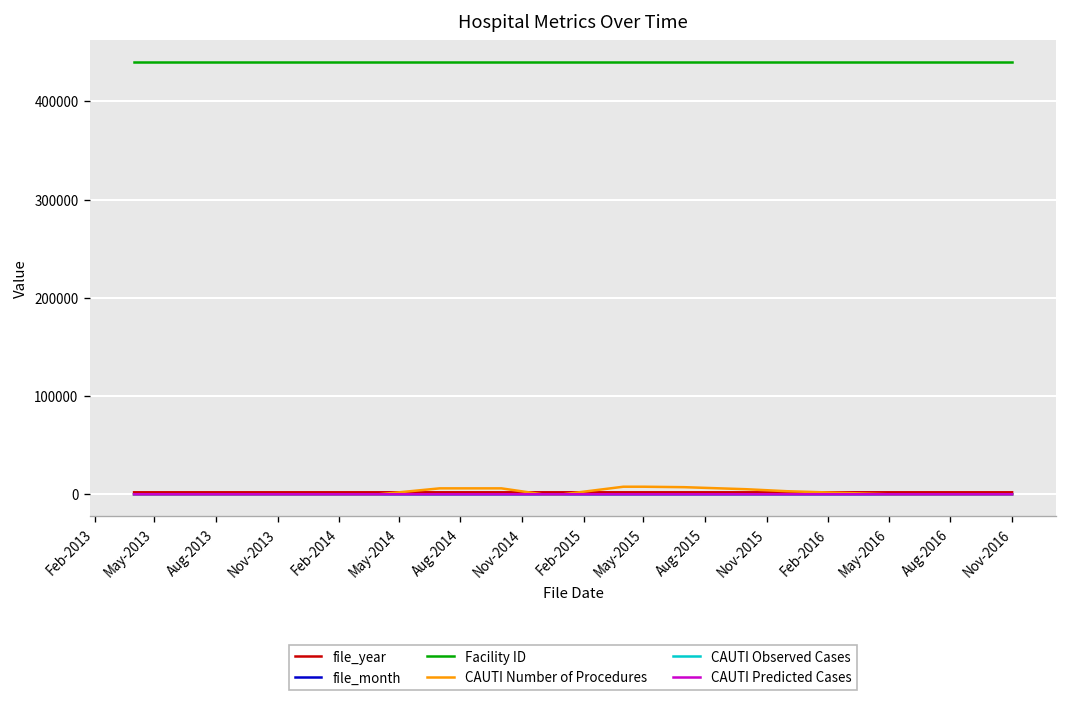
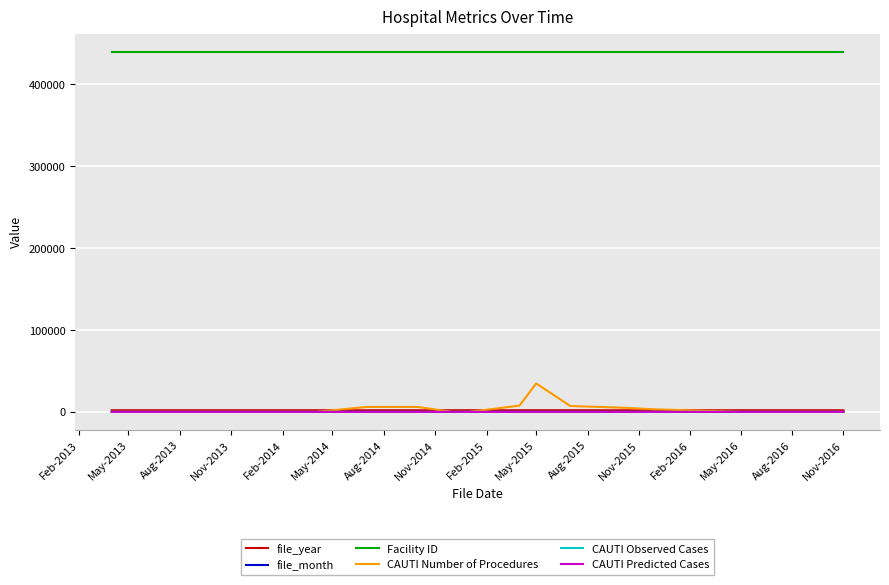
CAUTI Number of Procedures, May-2015: 10000 -> 30000
